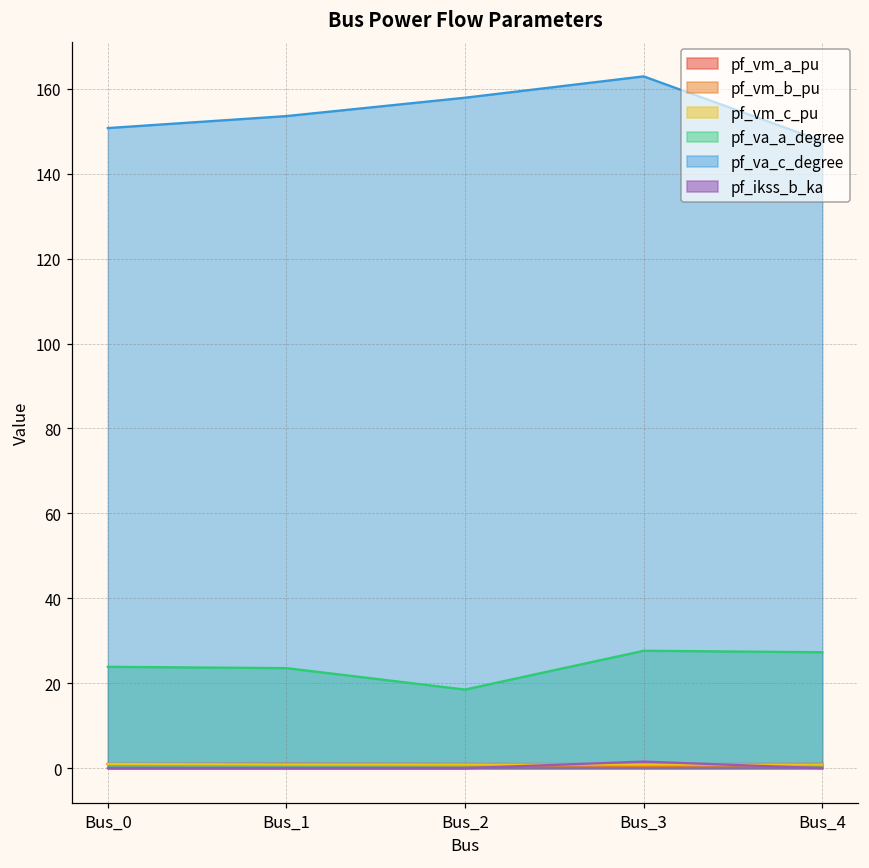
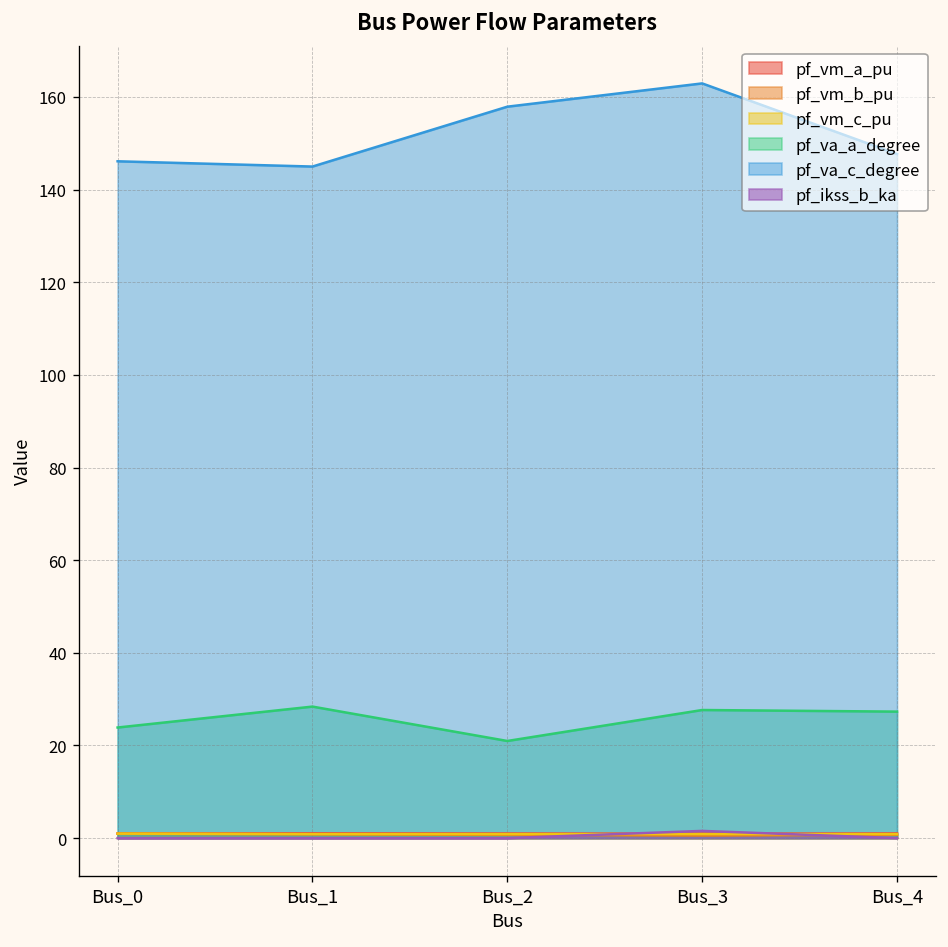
pf_va_c_degree, Bus_0: 151 -> 146
pf_va_a_degree, Bus_1: 24 -> 28
pf_va_c_degree, Bus_1: 154 -> 145
pf_va_a_degree, Bus_2: 19 -> 21
